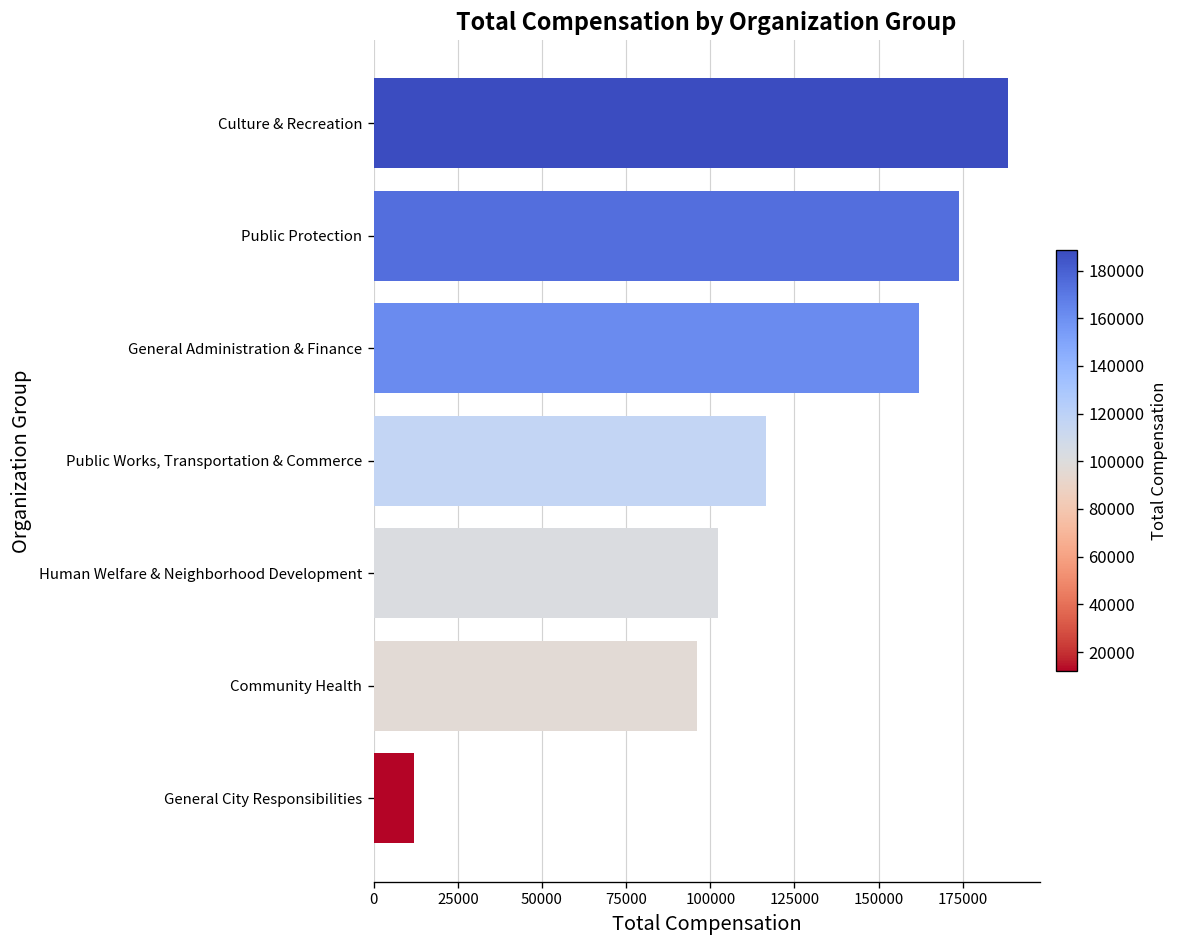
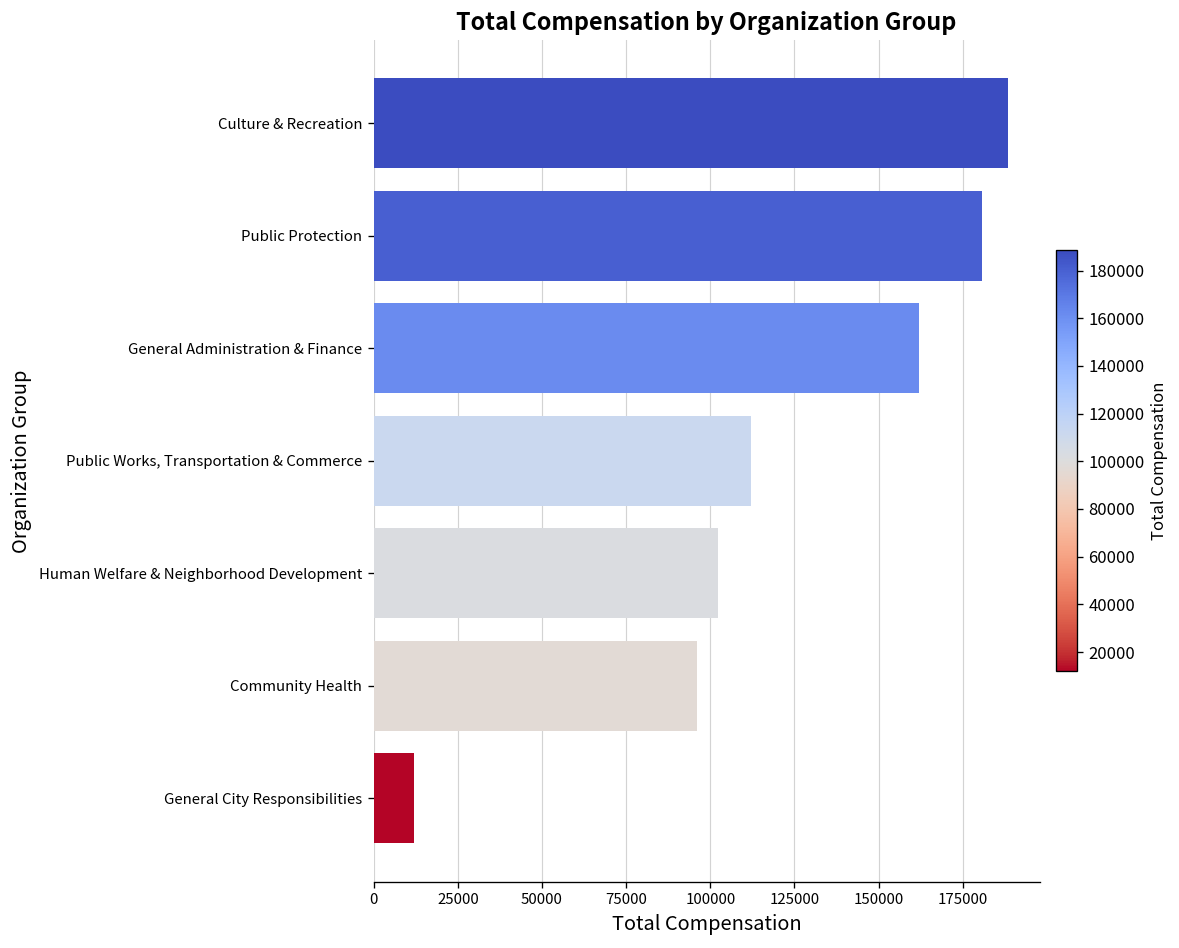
Public Protection: 174000 -> 181000
Public Works, Transportation & Commerce: 116000 -> 112000
